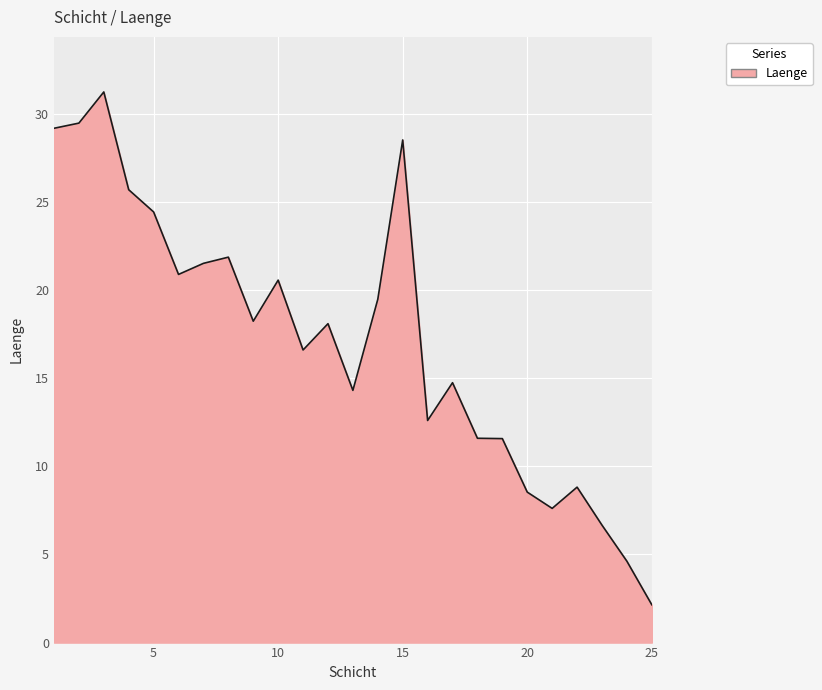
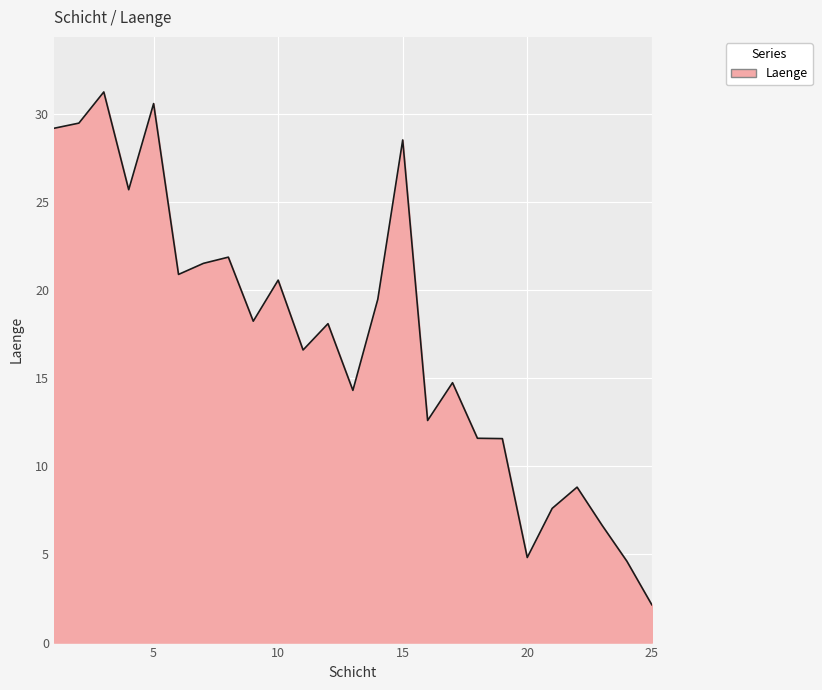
5: 24.4 -> 30.6
20: 8.5 -> 4.8
